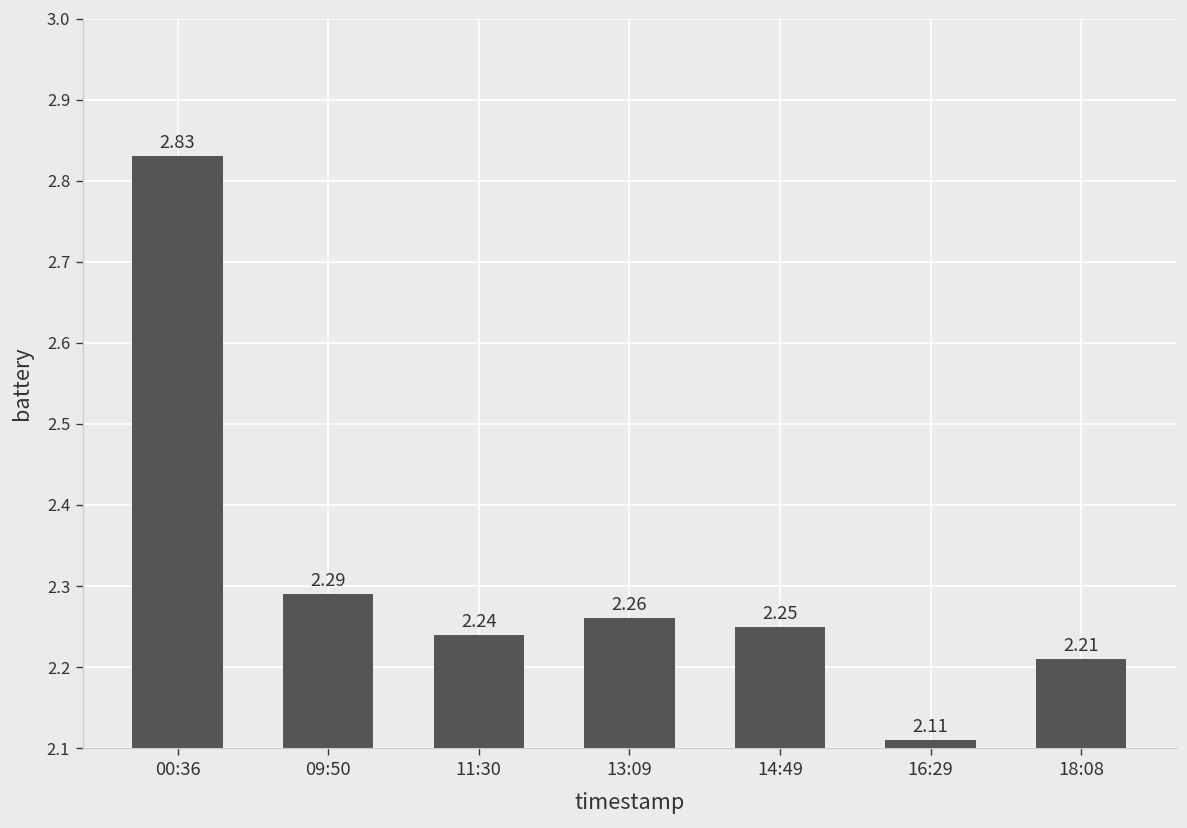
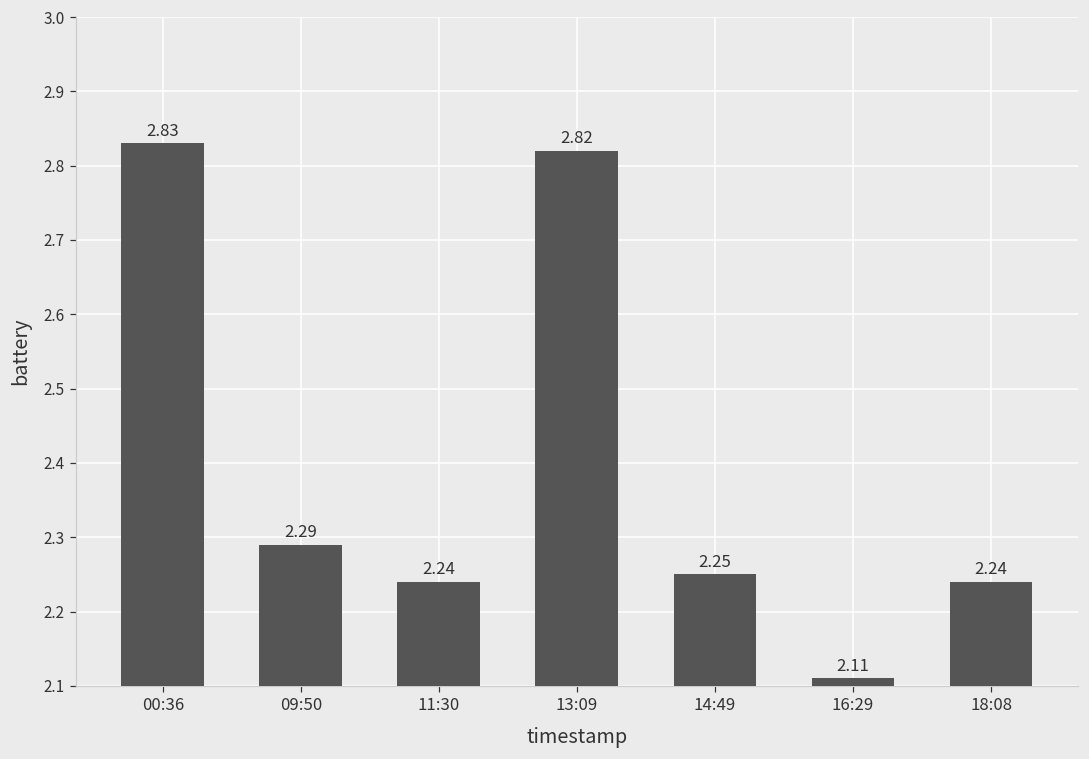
13:09: 2.26 -> 2.82
18:08: 2.21 -> 2.24
